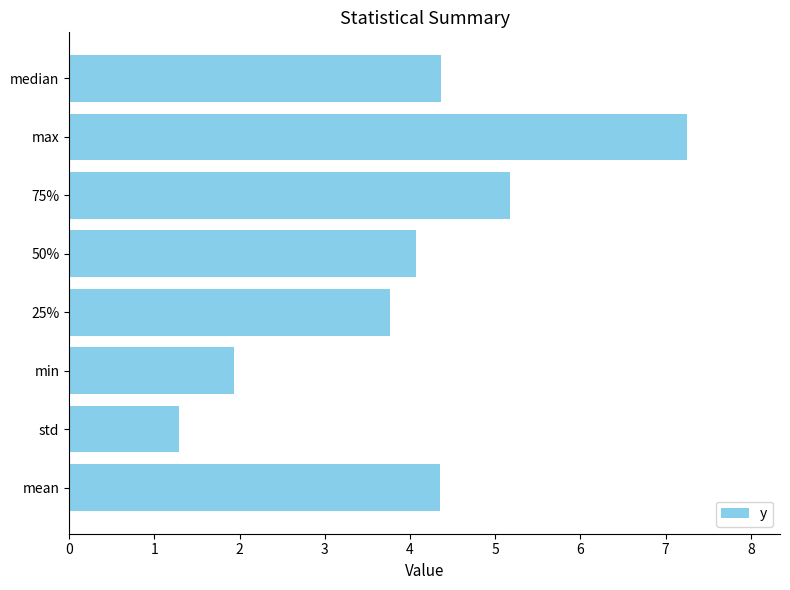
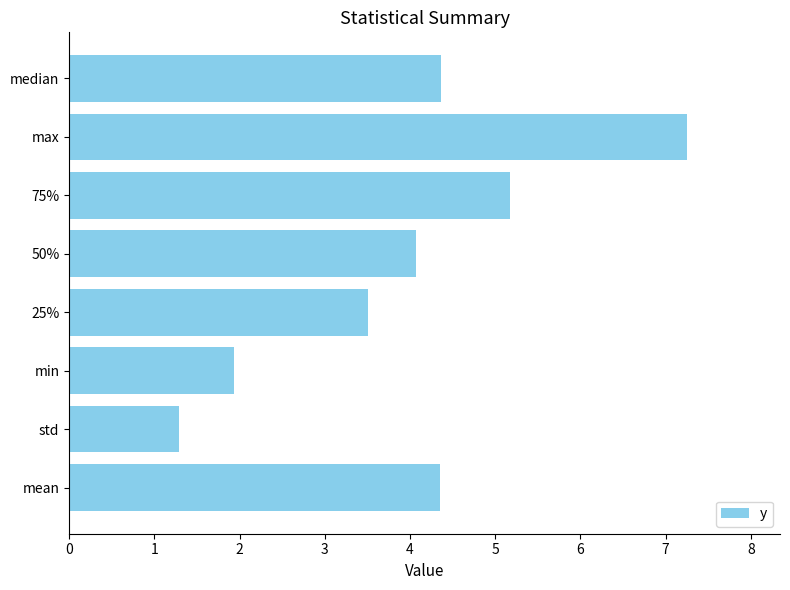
25%: 3.8 -> 3.5
